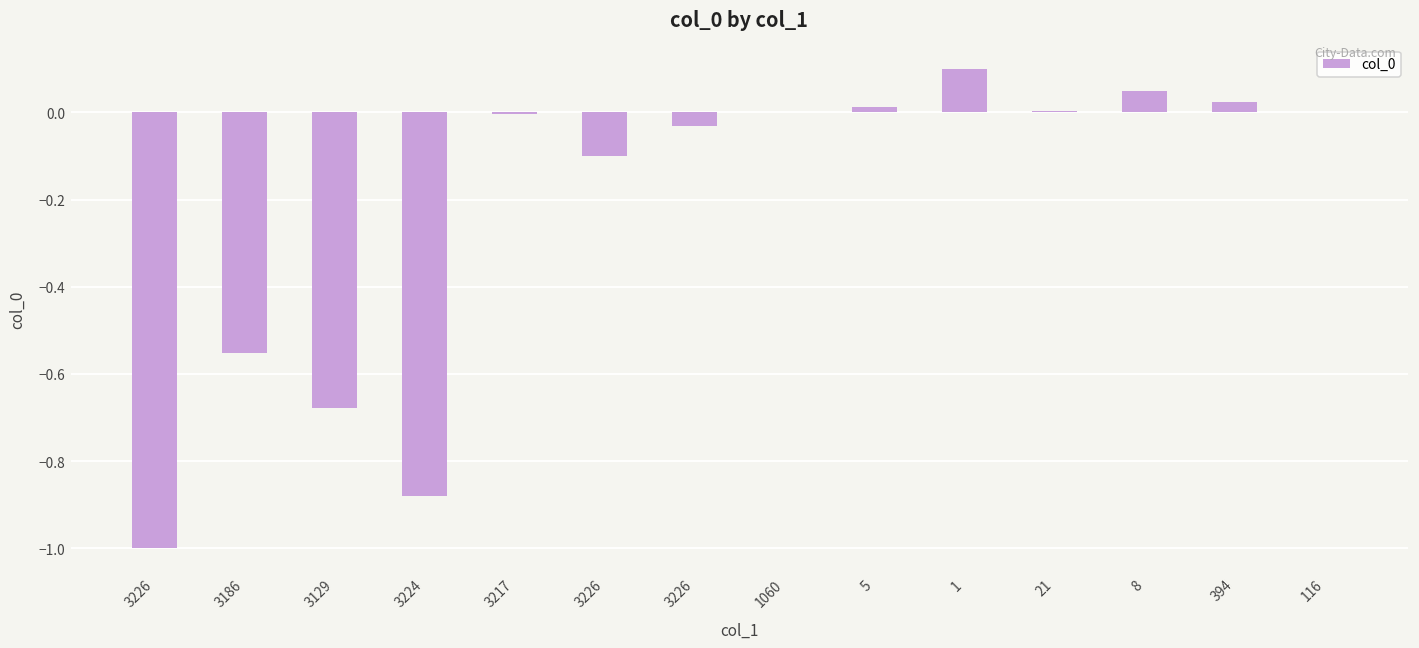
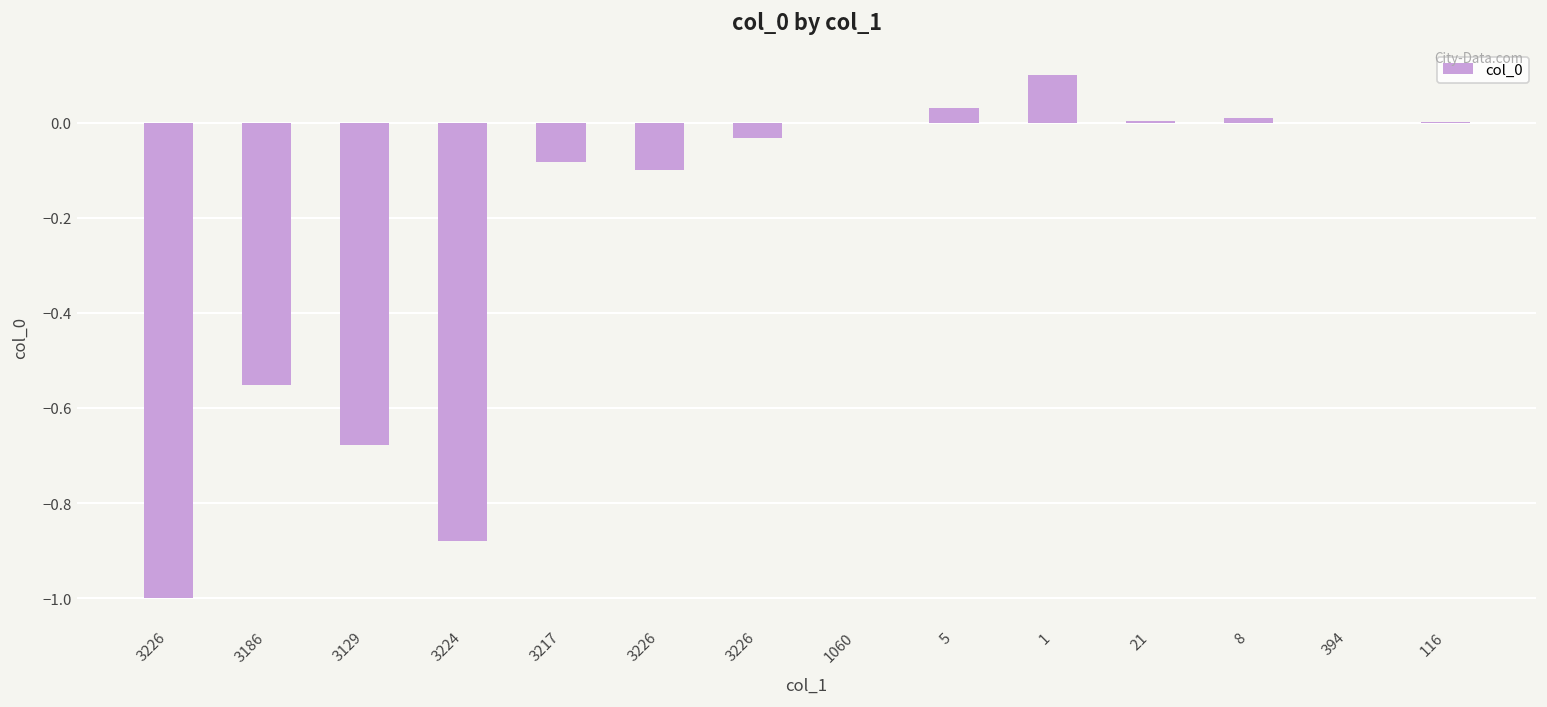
3217: 0.00 -> -0.08
5: 0.01 -> 0.03
8: 0.05 -> 0.01
394: 0.02 -> 0.00
